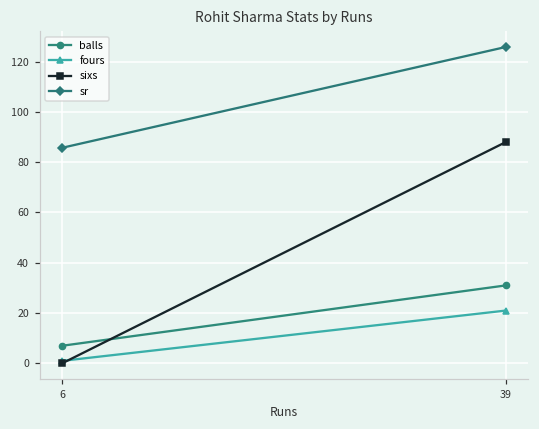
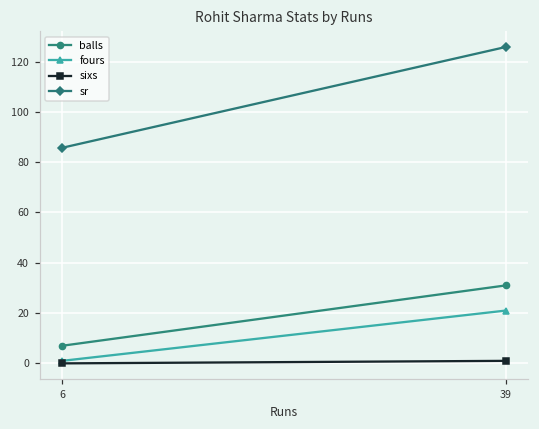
sixs, 39: 88 -> 1
